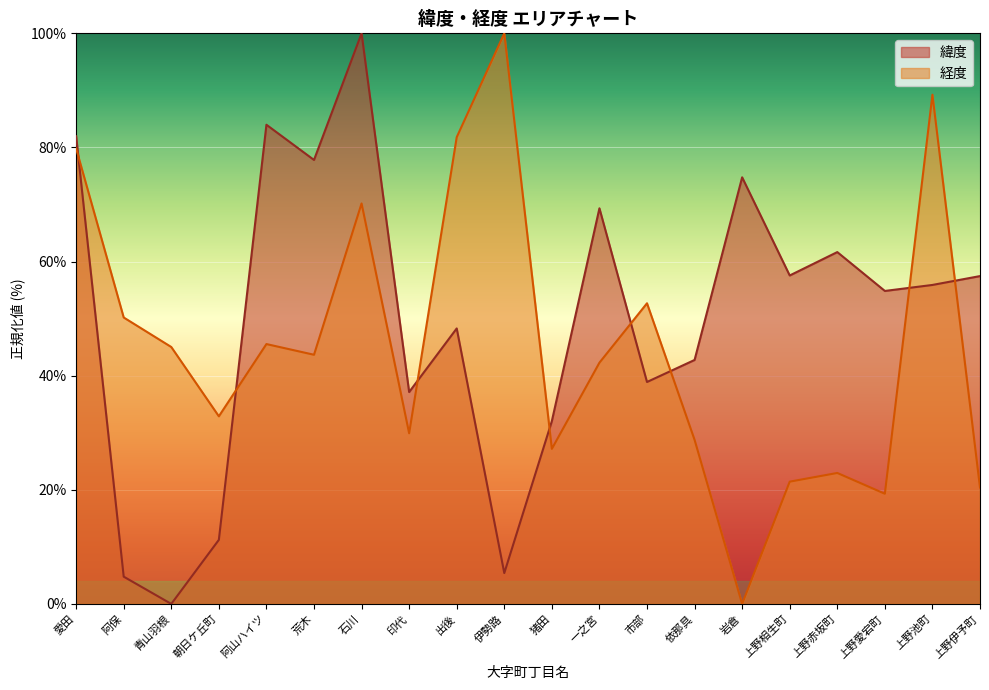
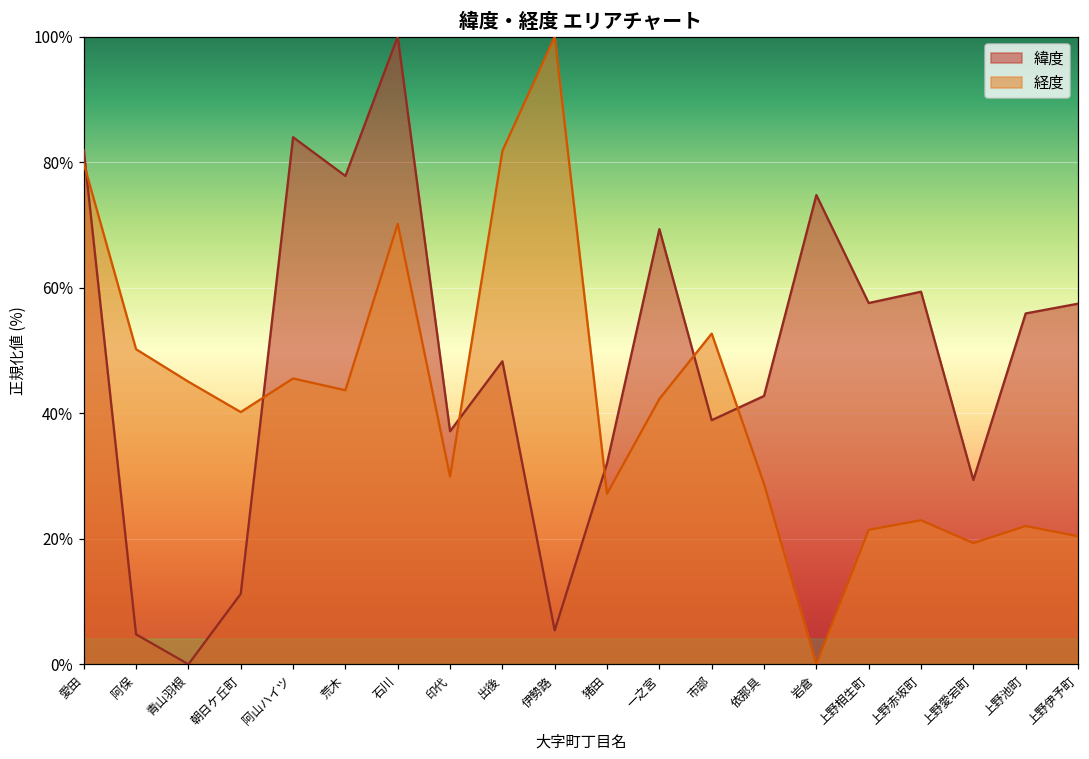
経度, 朝日ケ丘町: 33% -> 40%
緯度, 上野赤坂町: 62% -> 59%
緯度, 上野愛宕町: 55% -> 29%
経度, 上野池町: 89% -> 22%
